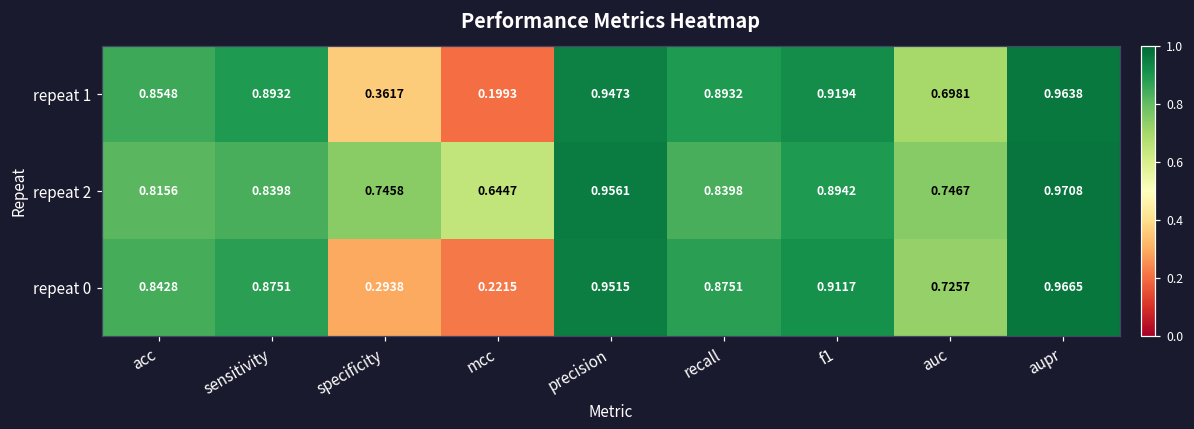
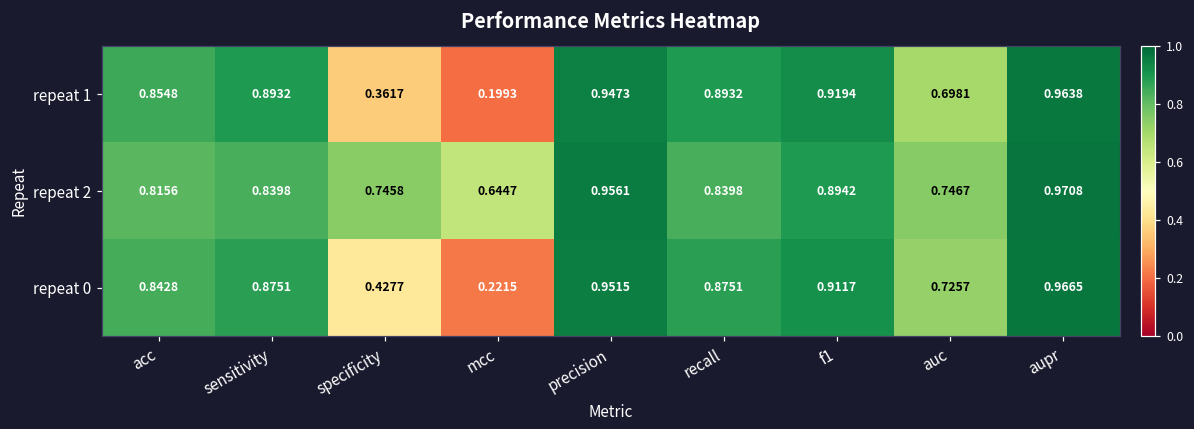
repeat 0, specificity: 0.2938 -> 0.4277
